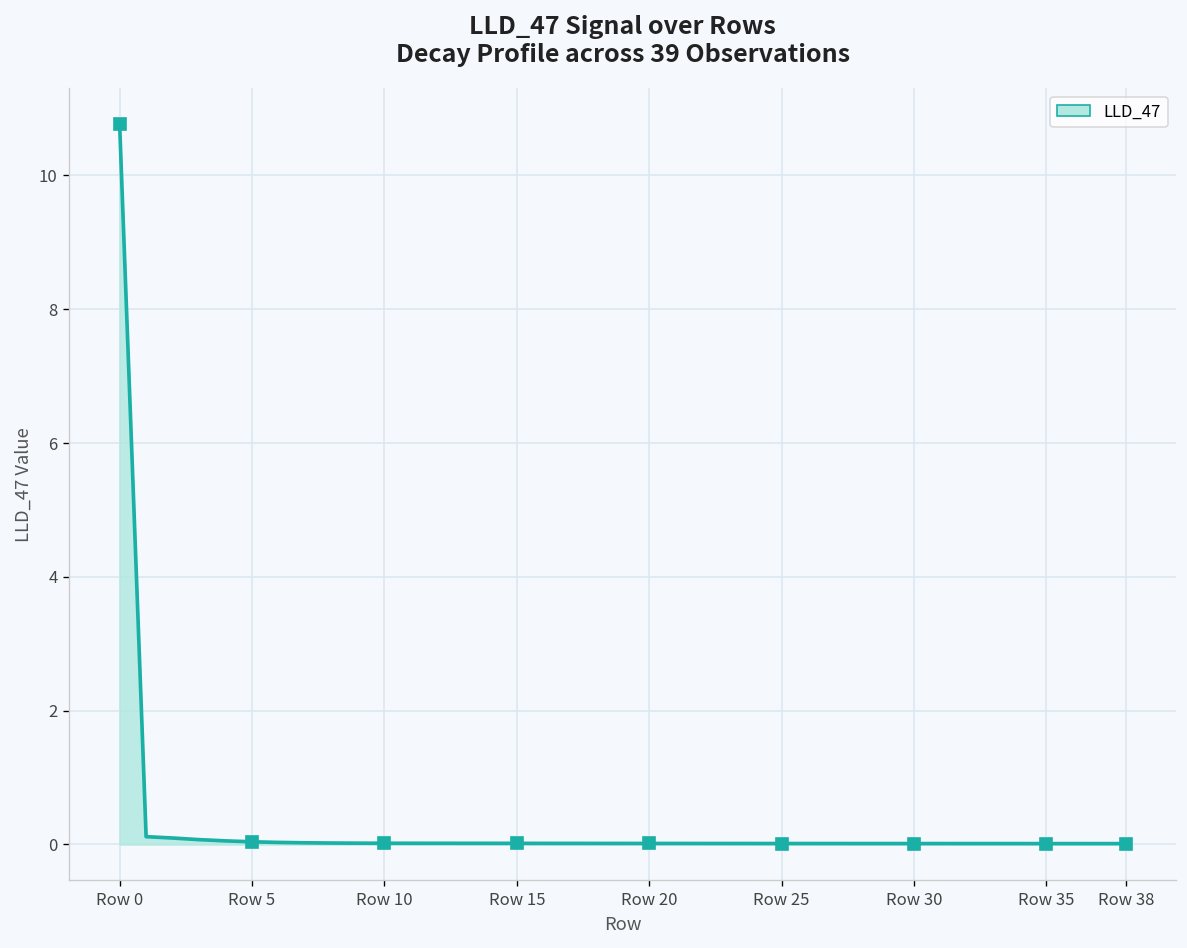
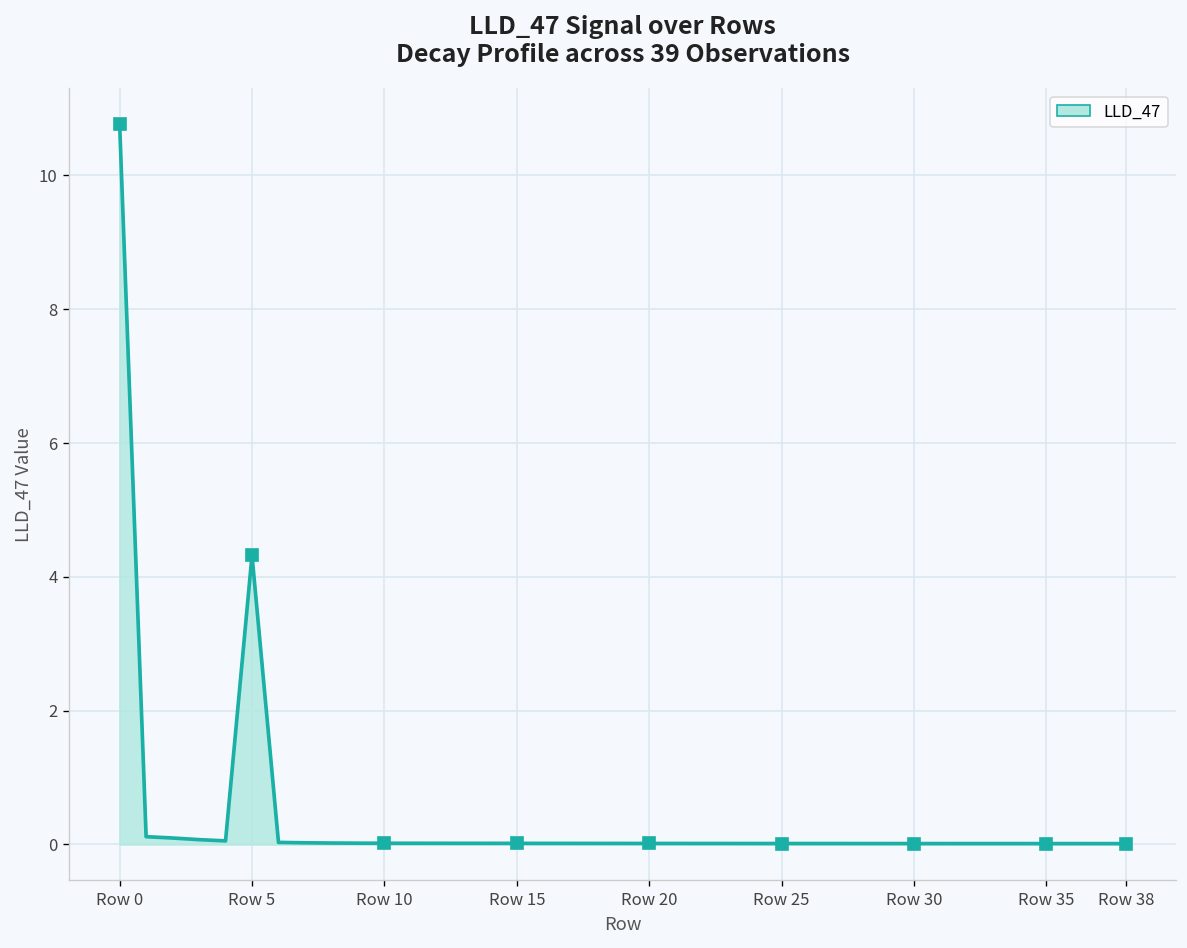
LLD_47, Row 5: 0.0 -> 4.3
